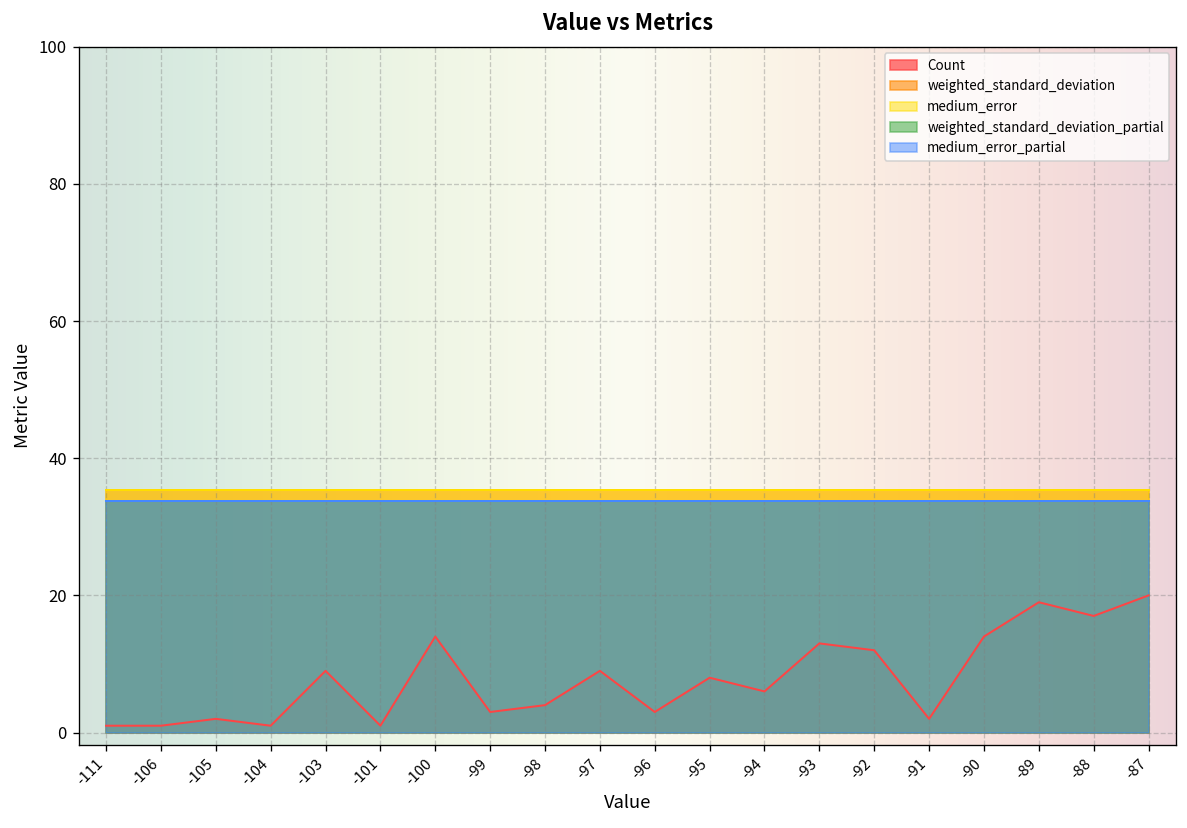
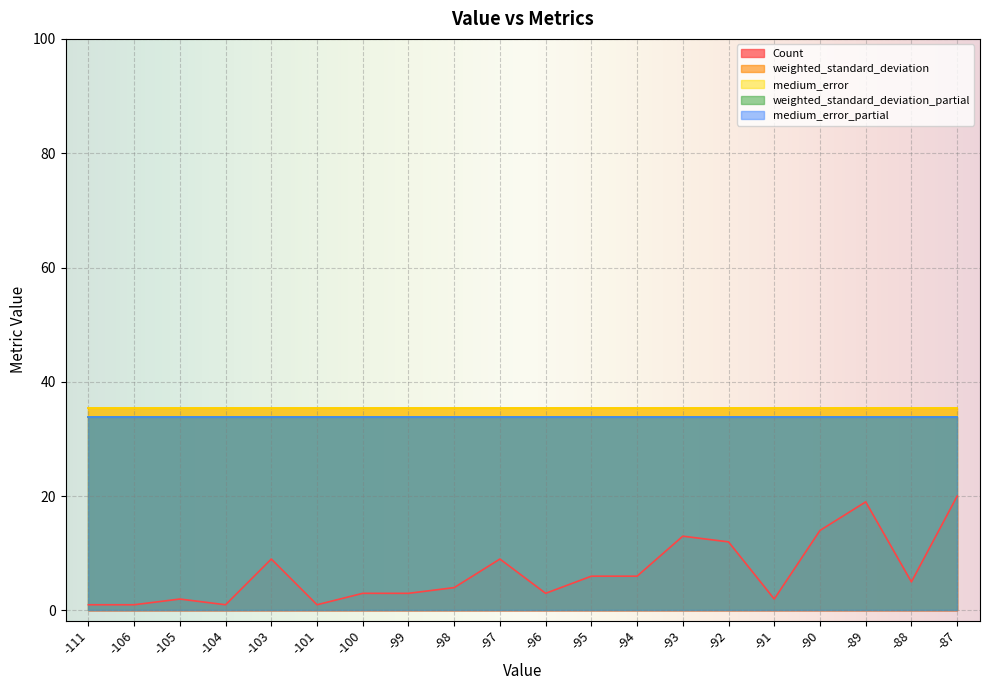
Count, -100: 14 -> 3
Count, -95: 8 -> 6
Count, -88: 17 -> 5
